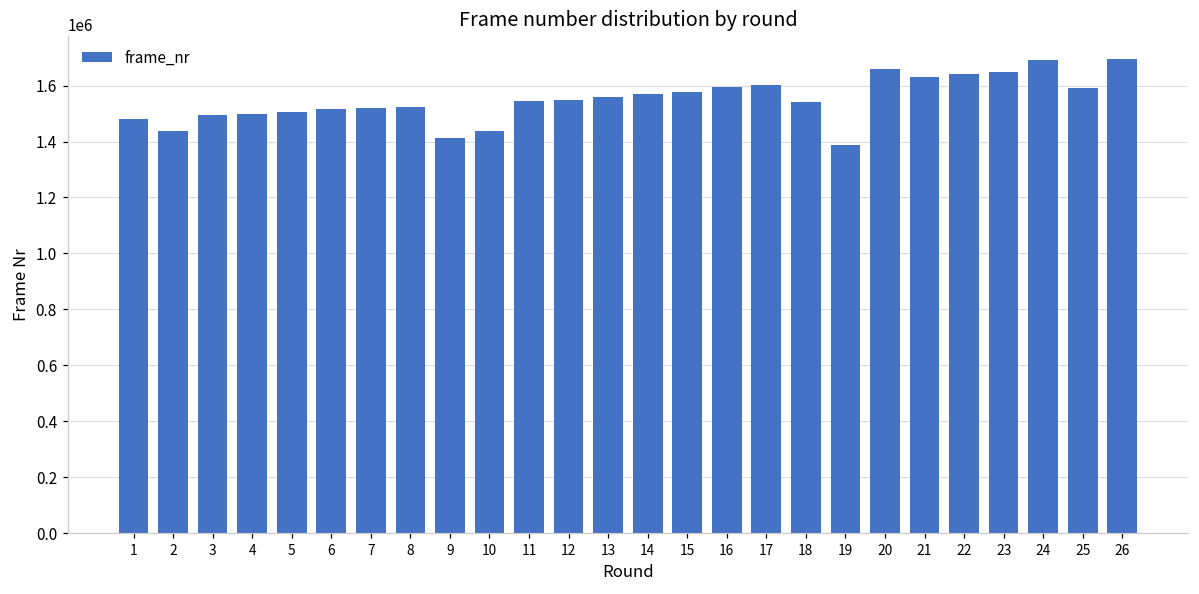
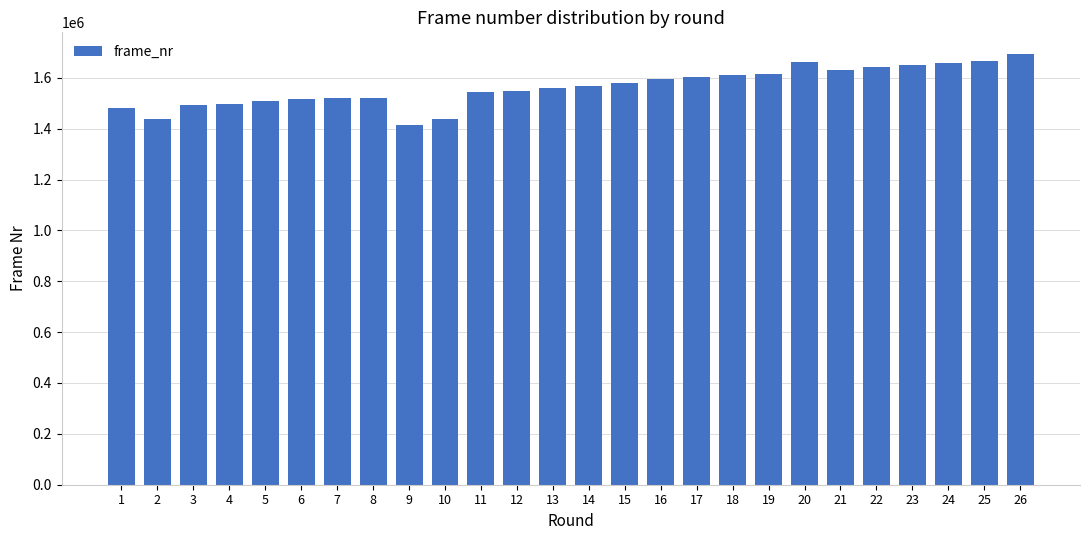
18: 1540000 -> 1610000
19: 1390000 -> 1620000
24: 1690000 -> 1660000
25: 1590000 -> 1660000
